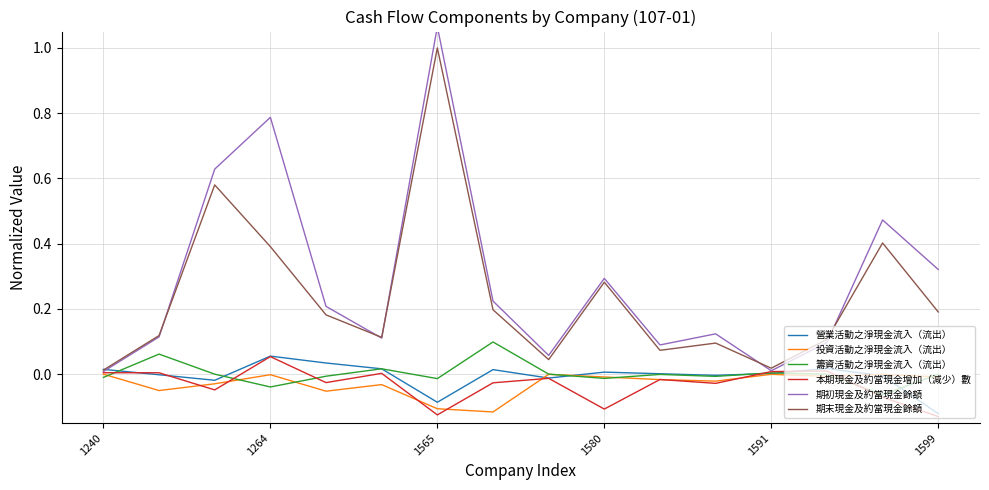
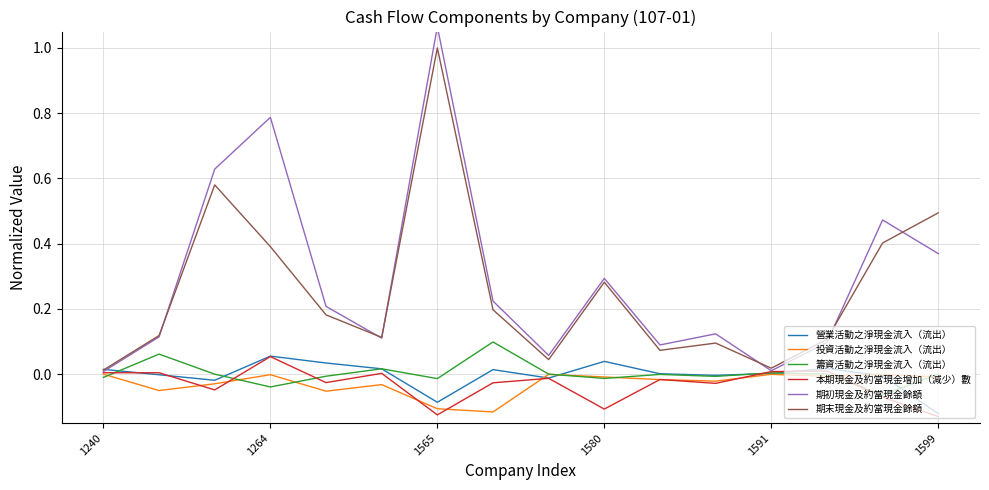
營業活動之淨現金流入（流出）, 1580: 0.01 -> 0.04
期初現金及約當現金餘額, 1599: 0.32 -> 0.37
期末現金及約當現金餘額, 1599: 0.19 -> 0.49
